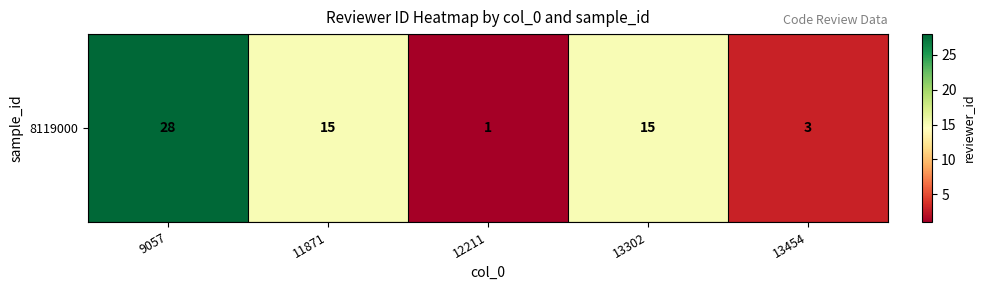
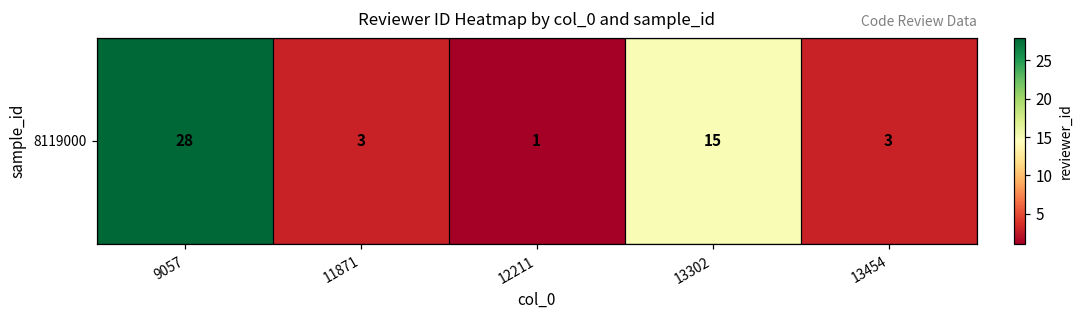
8119000, 11871: 15 -> 3
